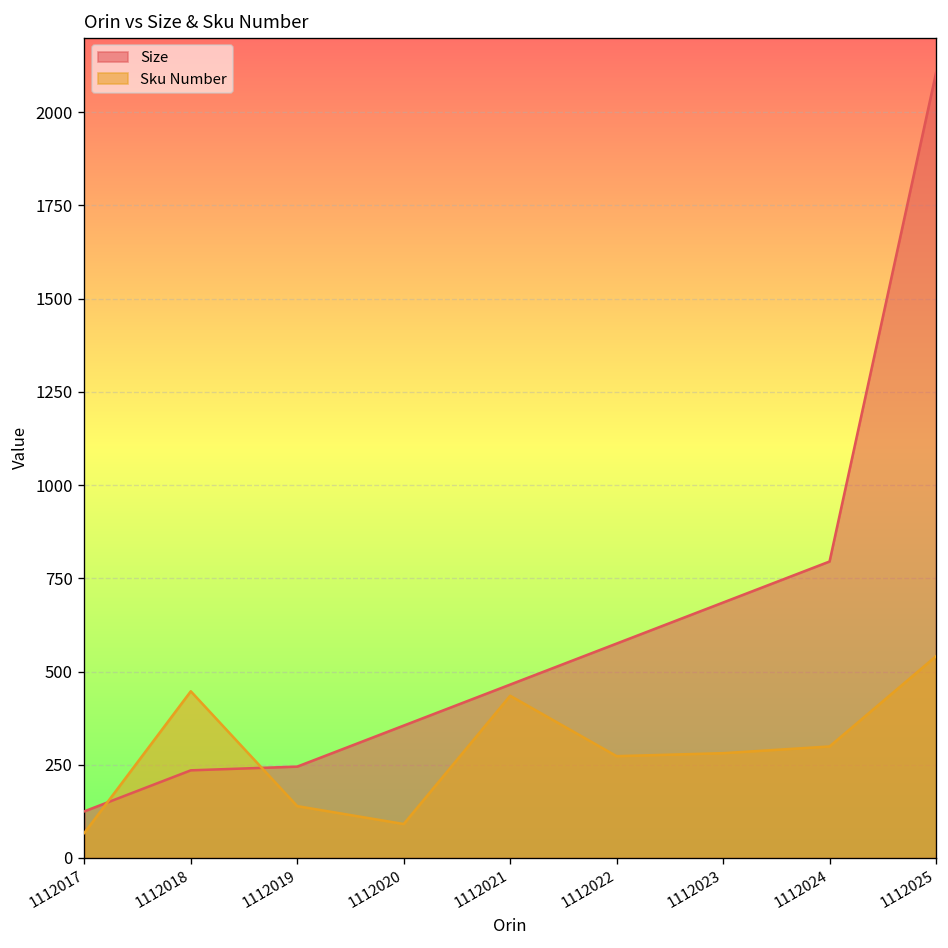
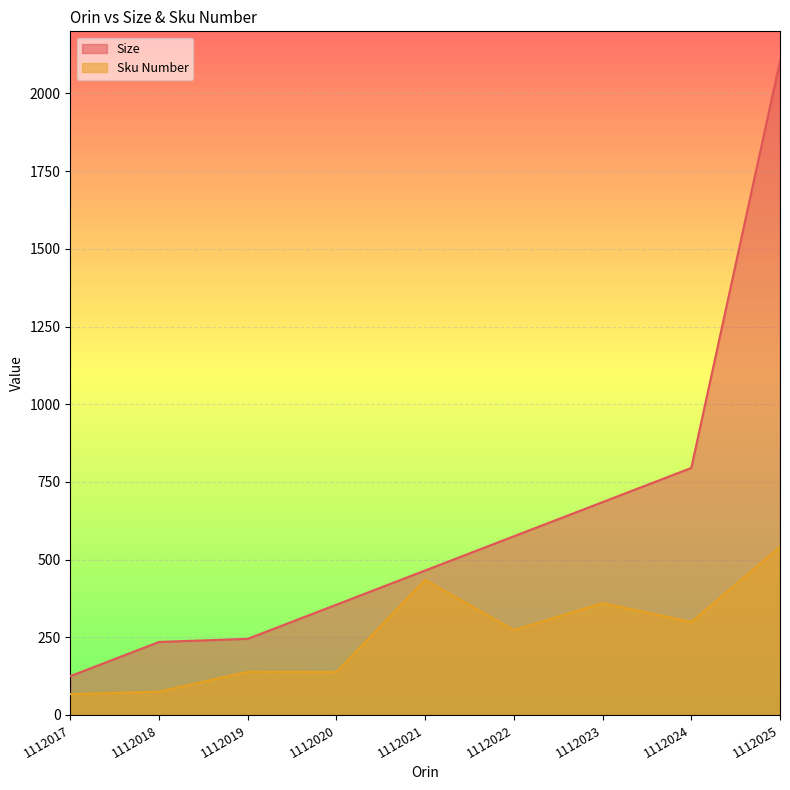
Sku Number, 1112018: 450 -> 80
Sku Number, 1112020: 90 -> 140
Sku Number, 1112023: 280 -> 360
